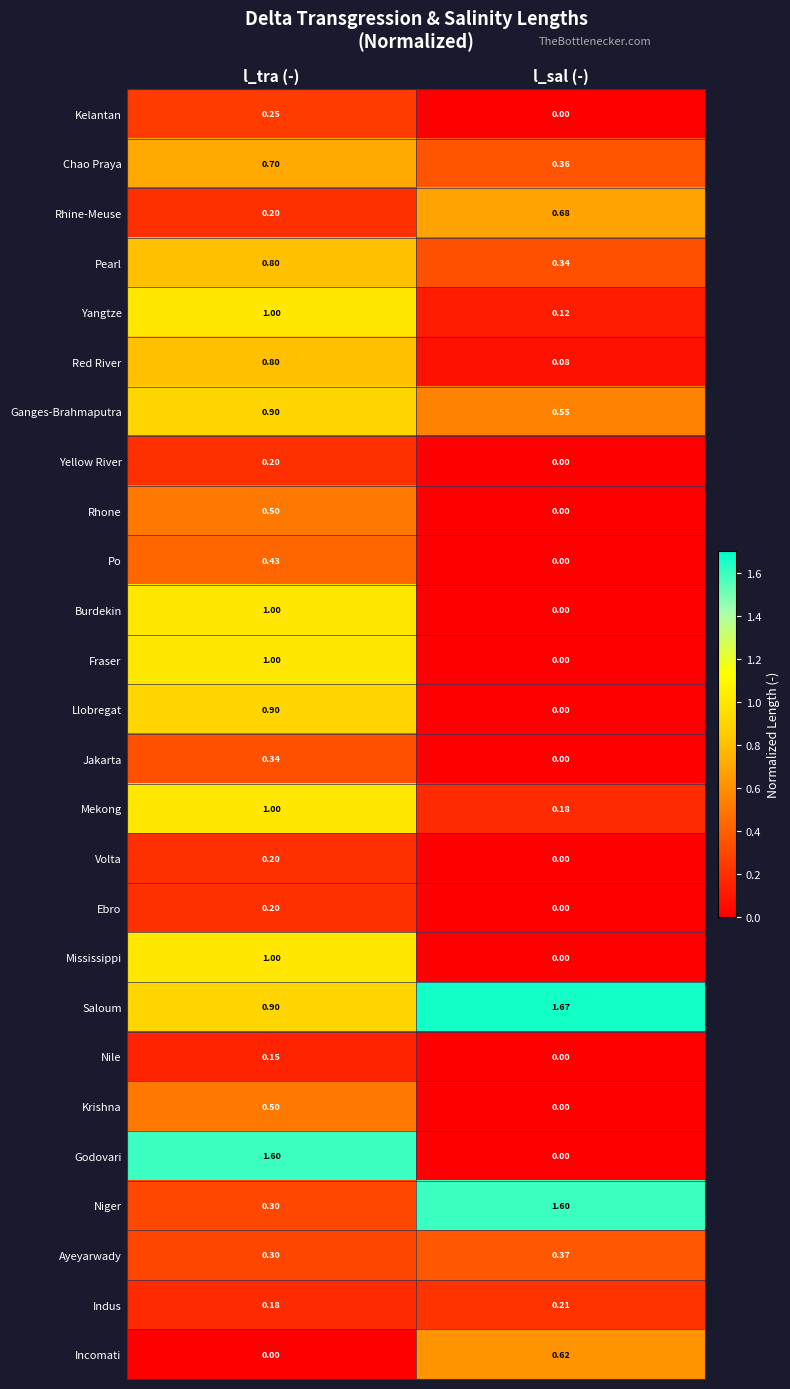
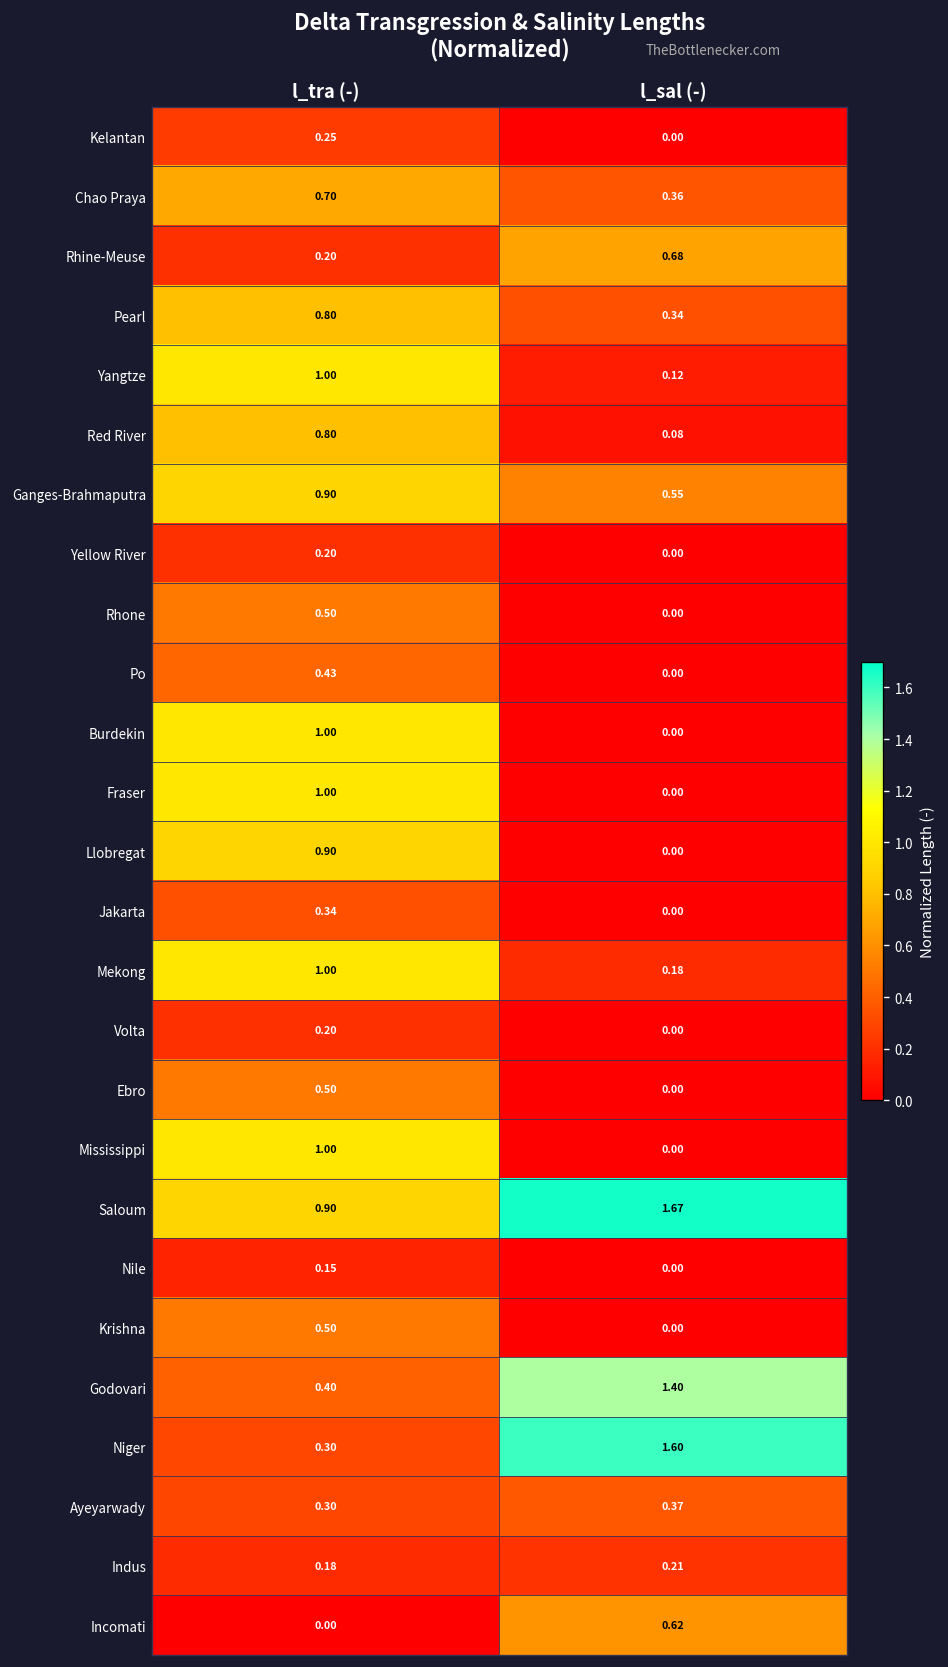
Ebro, l_tra (-): 0.20 -> 0.50
Godovari, l_tra (-): 1.60 -> 0.40
Godovari, l_sal (-): 0.00 -> 1.40
